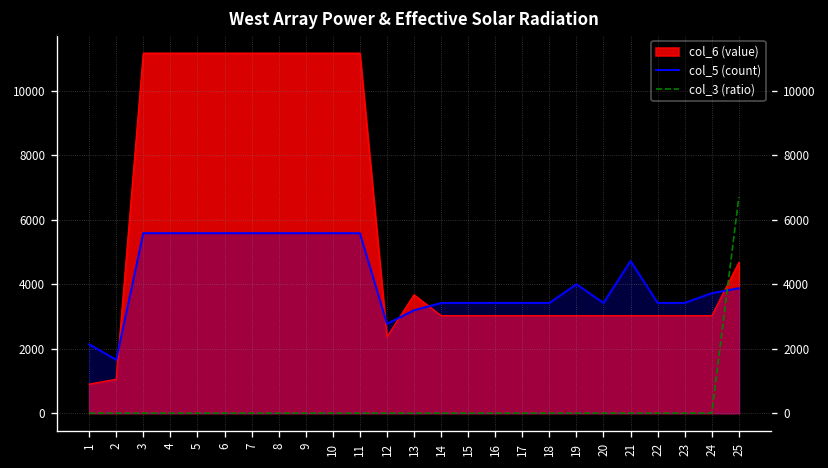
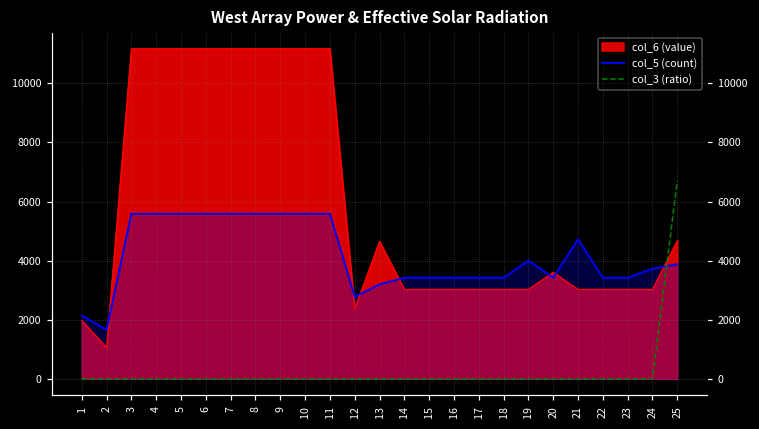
col_6 (value), 1: 900 -> 2000
col_6 (value), 13: 3700 -> 4700
col_6 (value), 20: 3000 -> 3600
